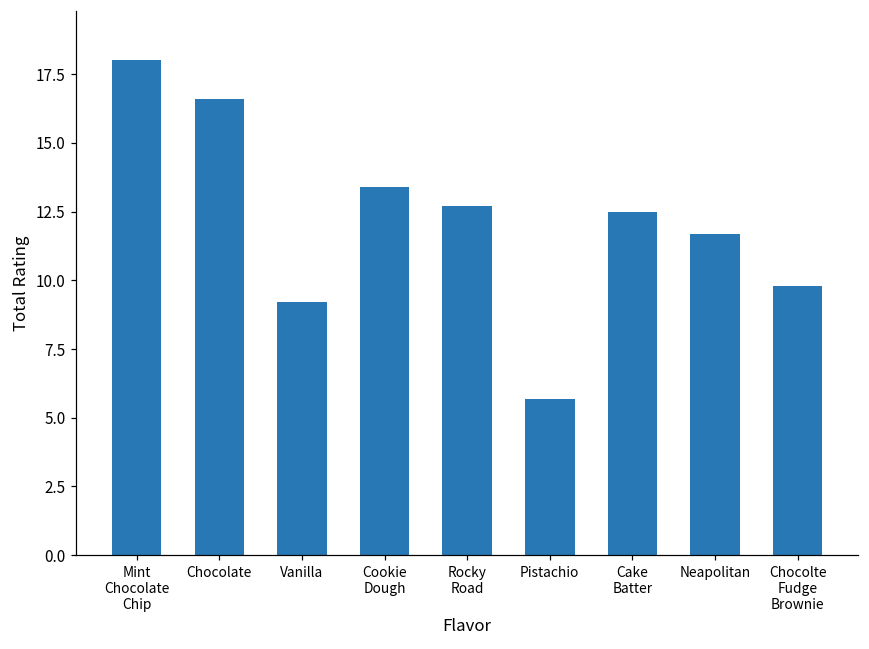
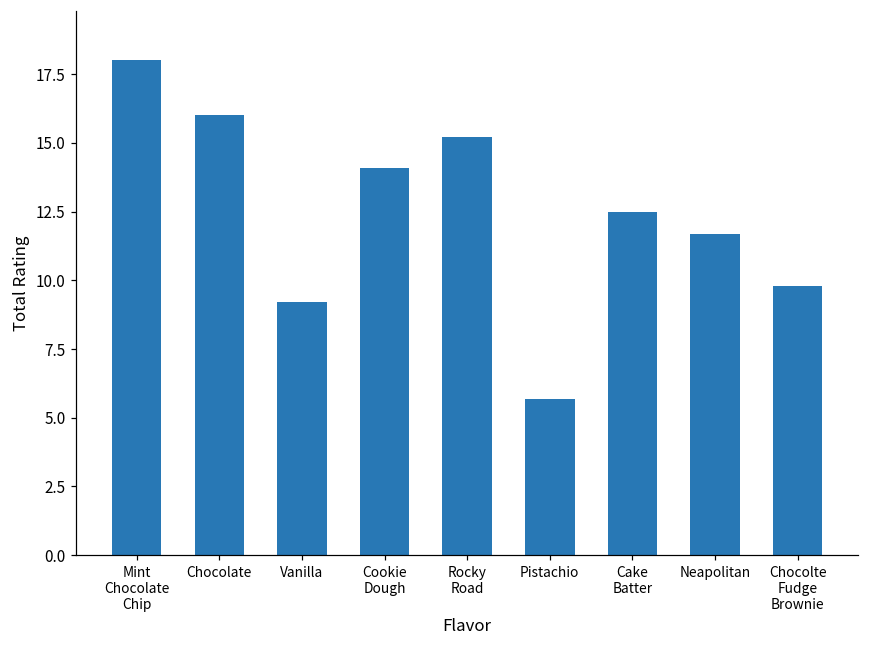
Chocolate: 16.6 -> 16.0
Cookie Dough: 13.4 -> 14.1
Rocky Road: 12.7 -> 15.2
